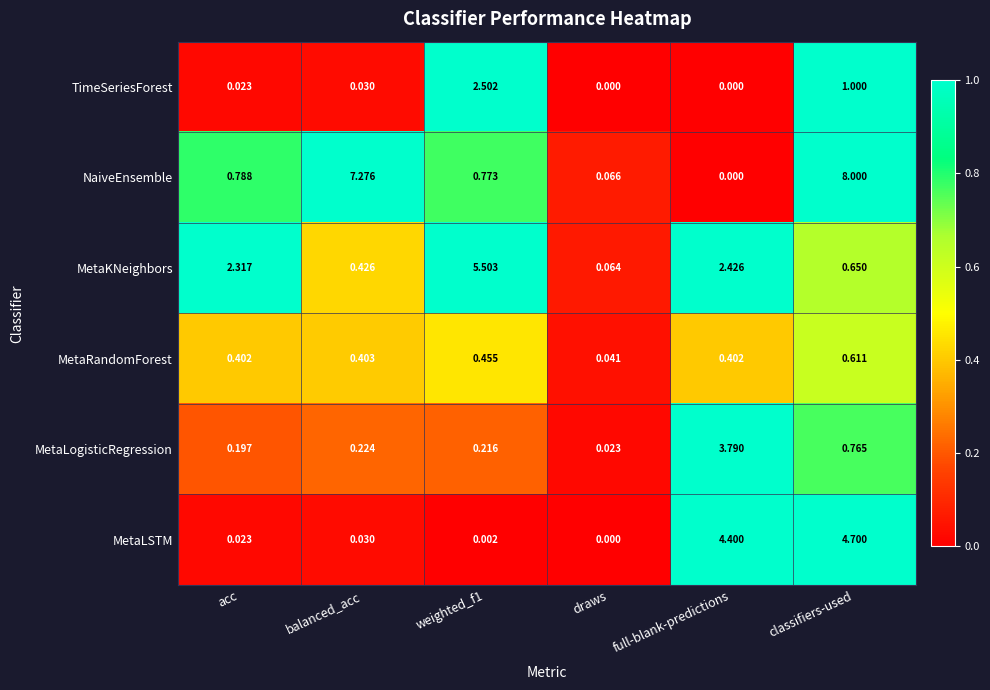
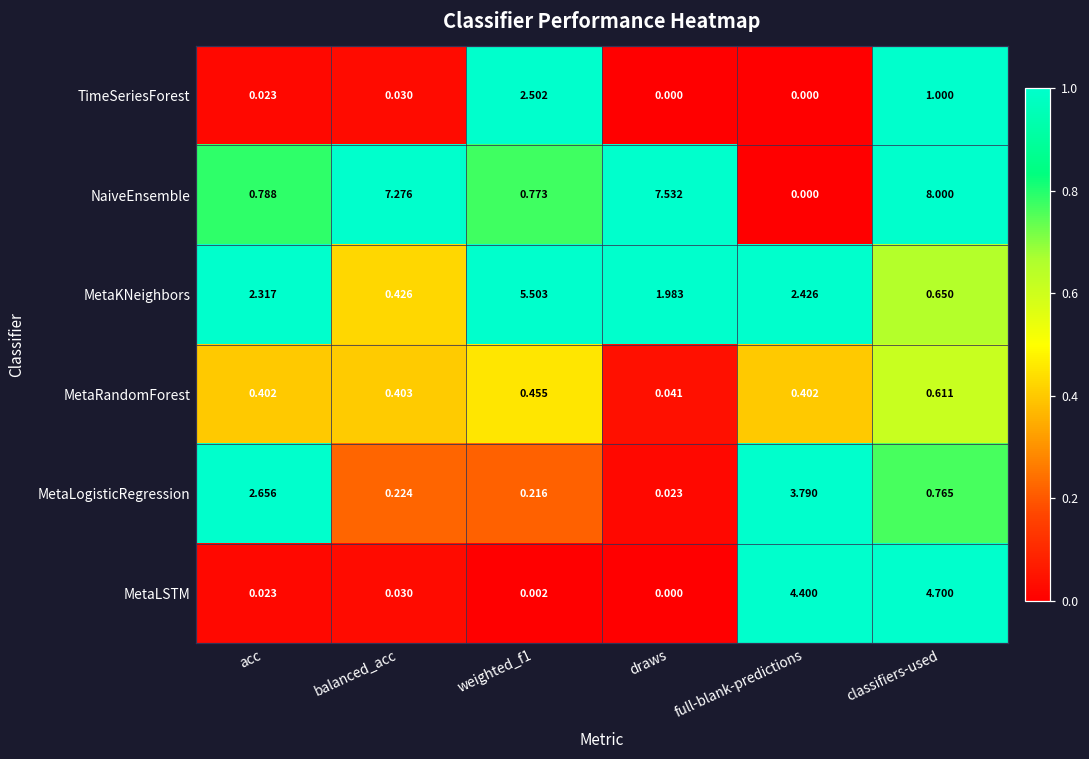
NaiveEnsemble, draws: 0.066 -> 7.532
MetaKNeighbors, draws: 0.064 -> 1.983
MetaLogisticRegression, acc: 0.197 -> 2.656
